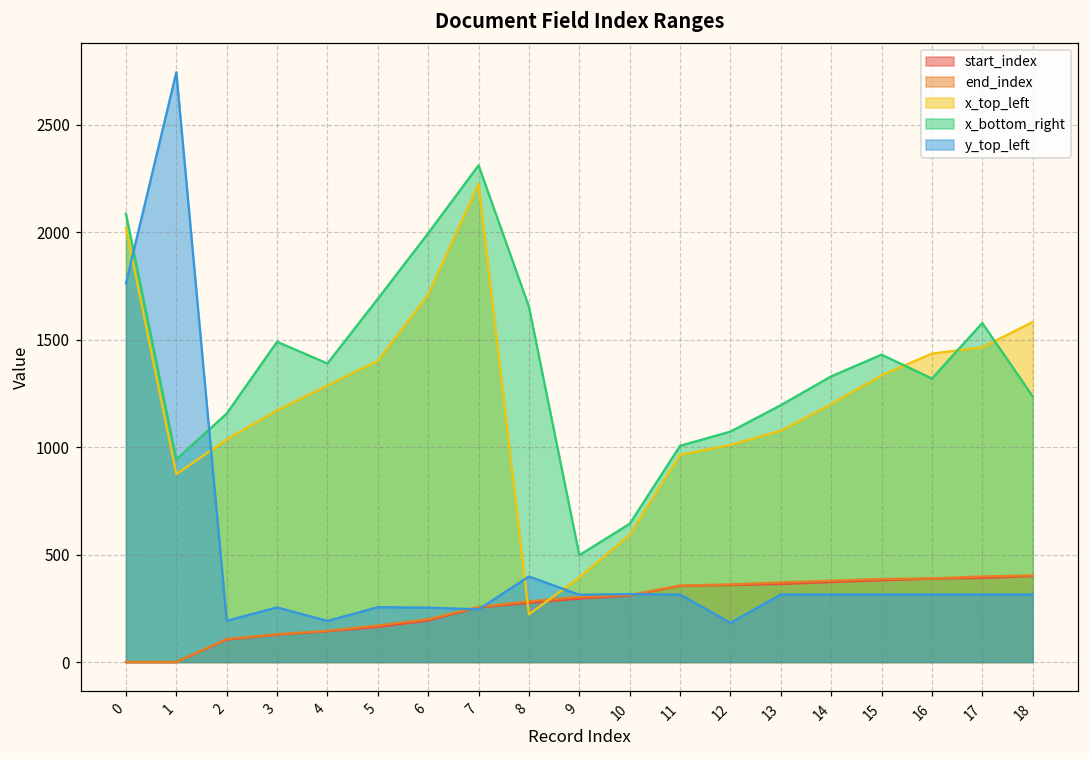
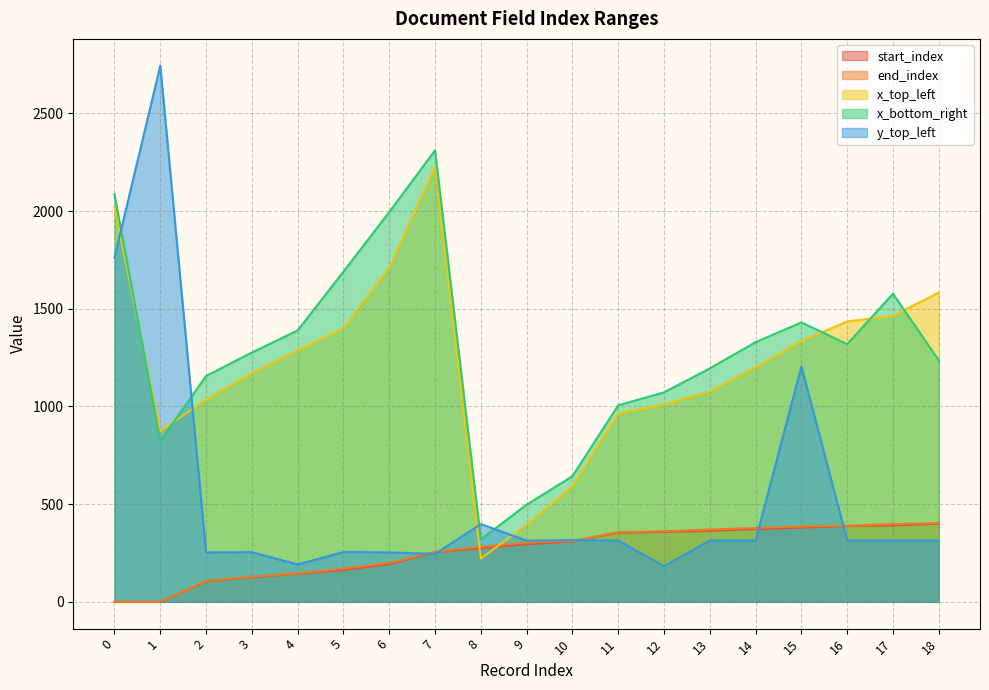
x_bottom_right, 1: 940 -> 820
y_top_left, 2: 190 -> 250
x_bottom_right, 3: 1490 -> 1280
x_bottom_right, 8: 1650 -> 320
y_top_left, 15: 310 -> 1210
